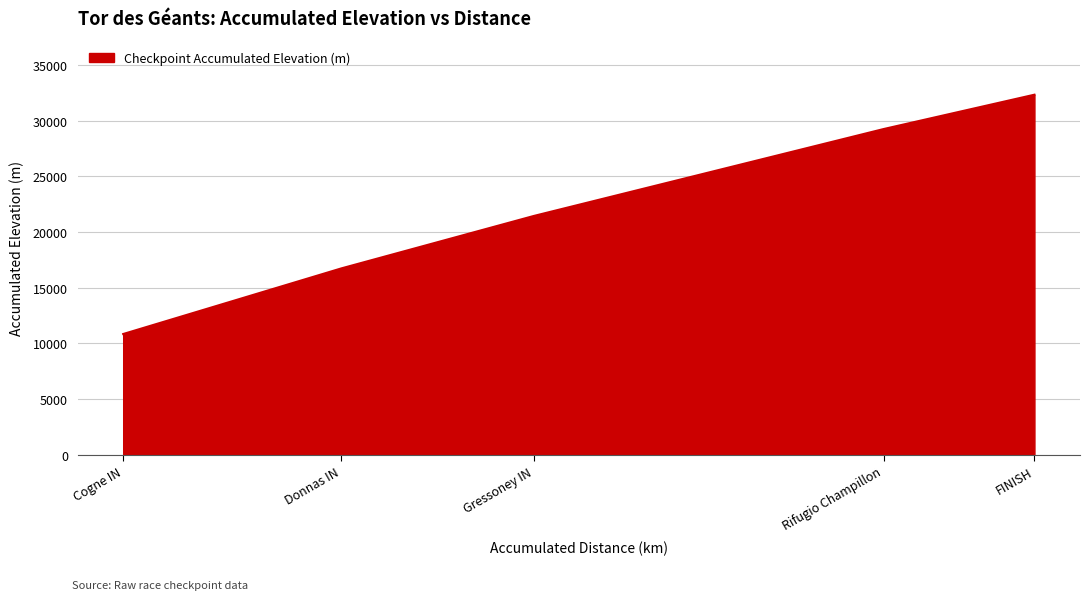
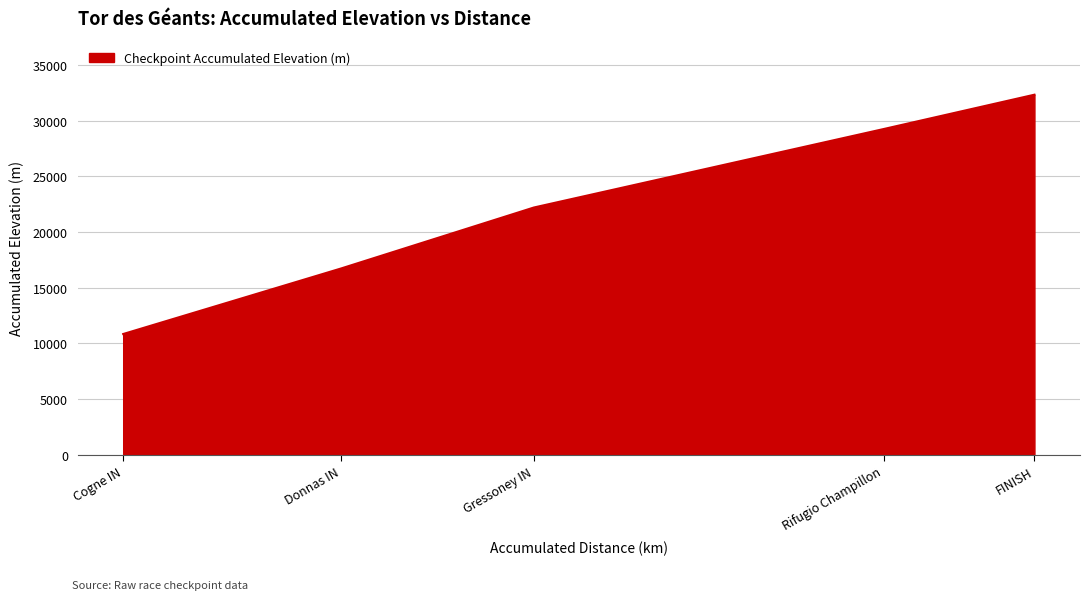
Gressoney IN: 21400 -> 22200
